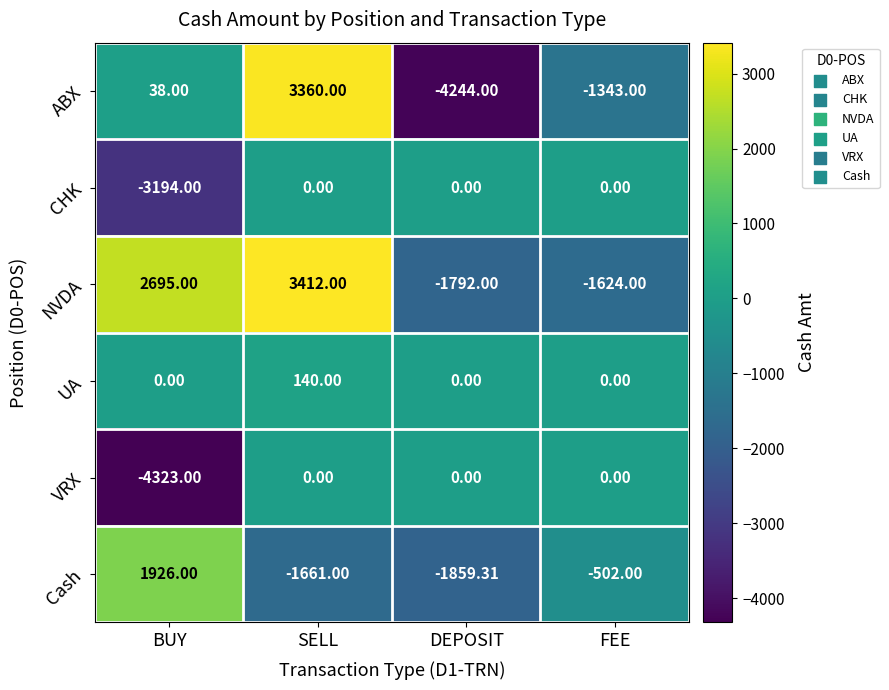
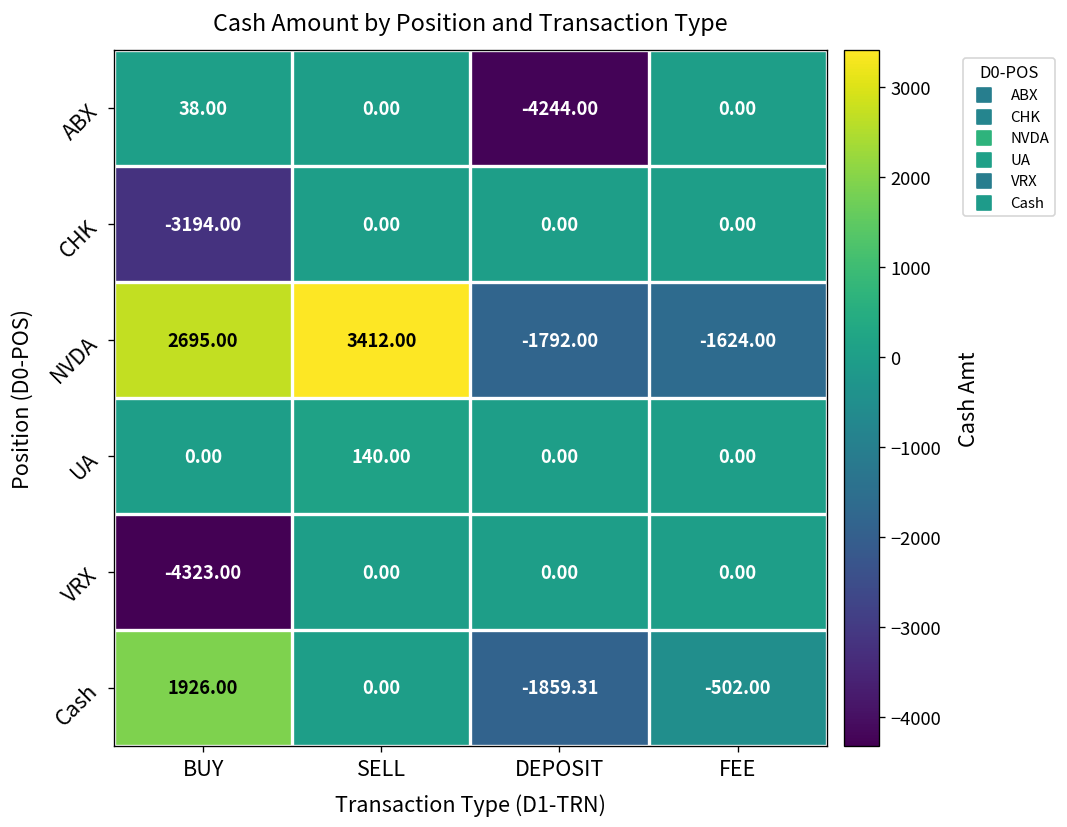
ABX, SELL: 3360.00 -> 0.00
ABX, FEE: -1343.00 -> 0.00
Cash, SELL: -1661.00 -> 0.00
